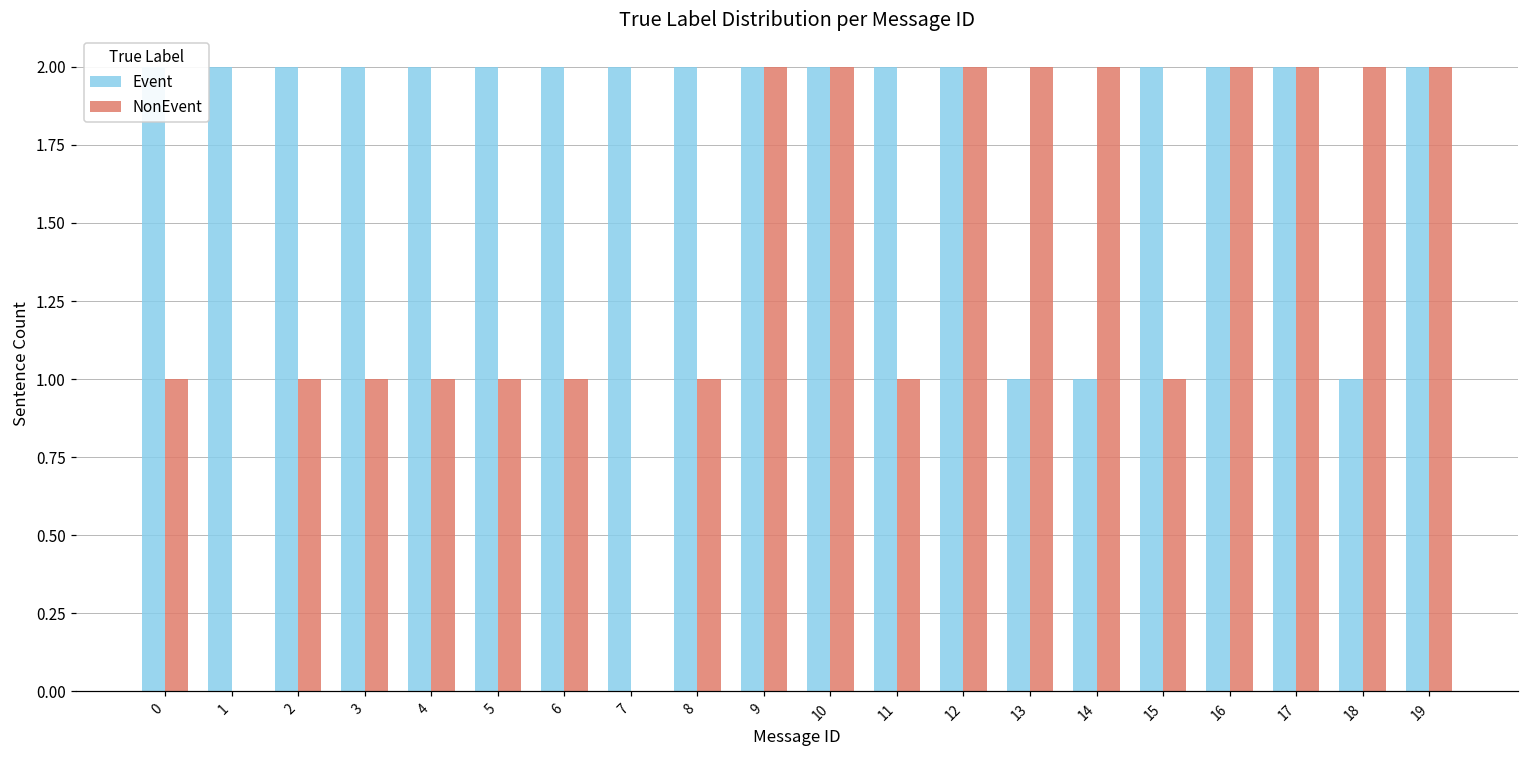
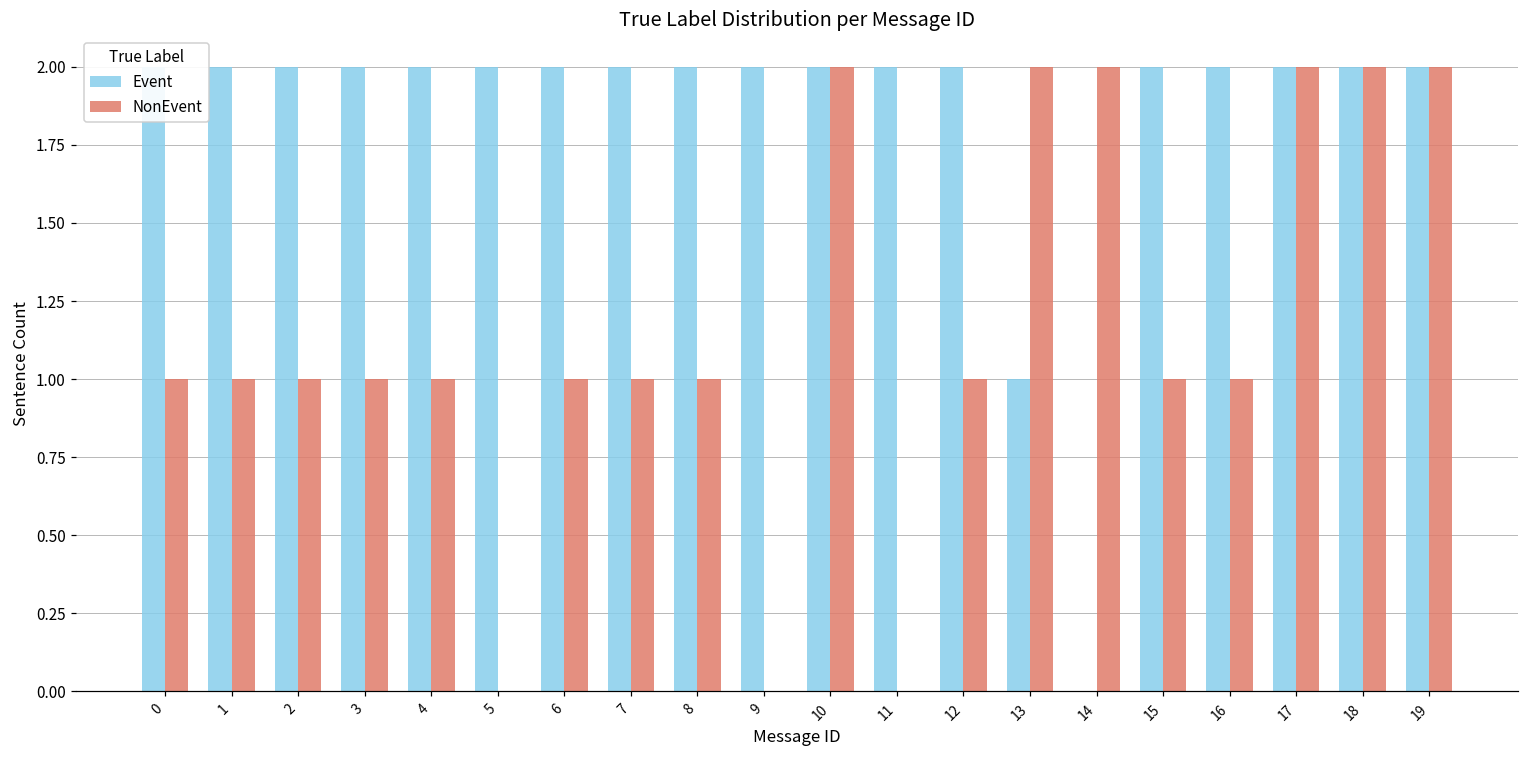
NonEvent, 1: 0 -> 1
NonEvent, 5: 1 -> 0
NonEvent, 7: 0 -> 1
NonEvent, 9: 2 -> 0
NonEvent, 11: 1 -> 0
NonEvent, 12: 2 -> 1
Event, 14: 1 -> 0
NonEvent, 16: 2 -> 1
Event, 18: 1 -> 2
